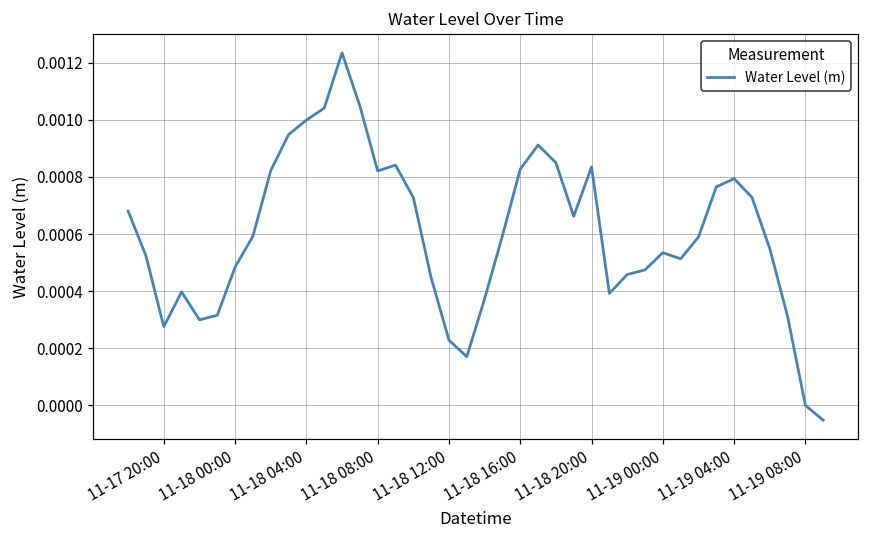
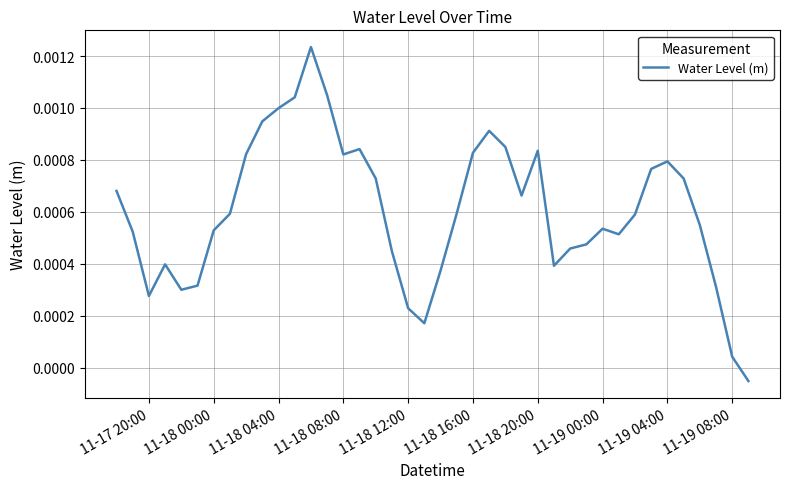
11-18 00:00: 0.00048 -> 0.00053
11-19 08:00: 0.00000 -> 0.00004
